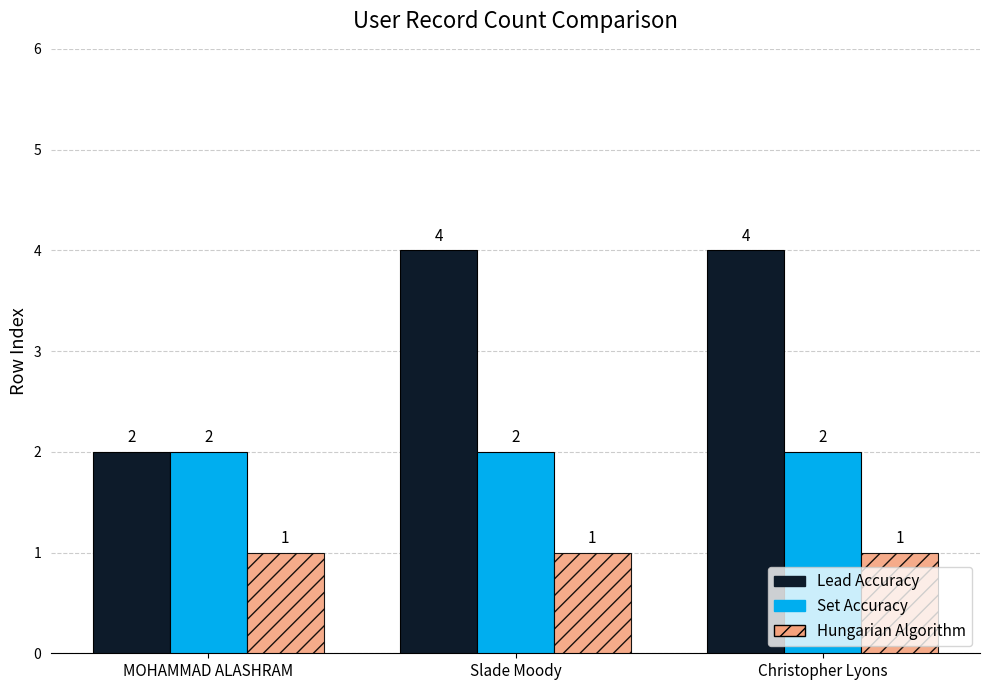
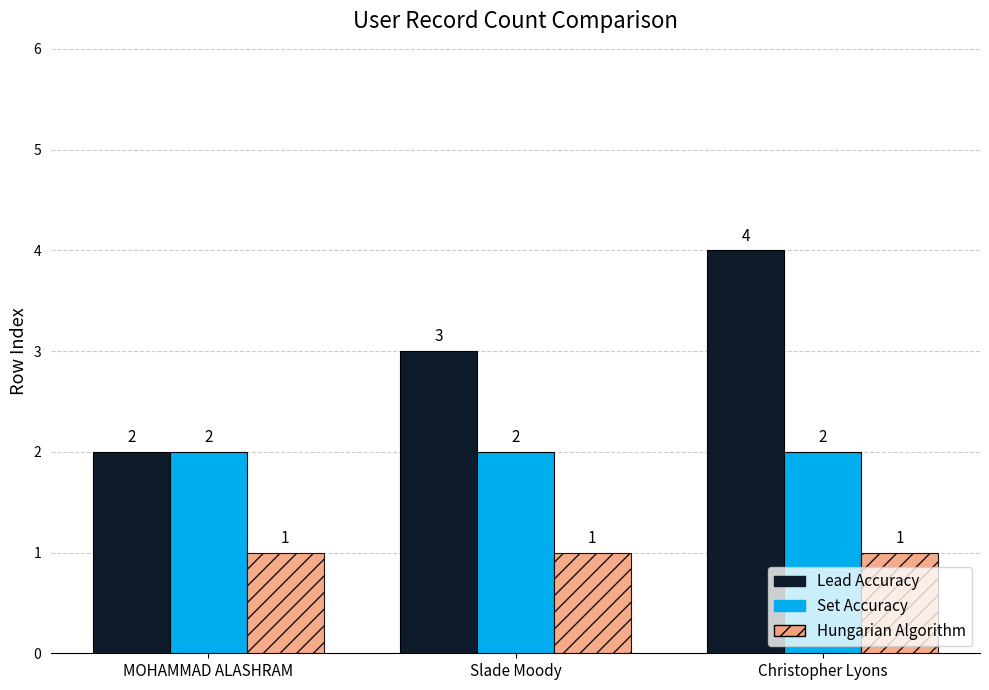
Lead Accuracy, Slade Moody: 4 -> 3
